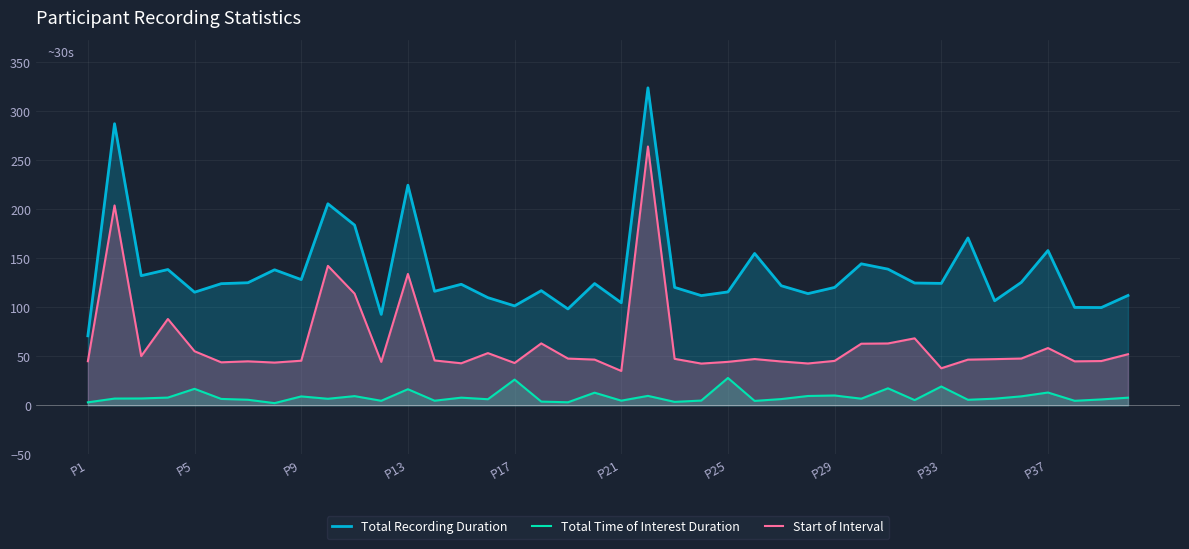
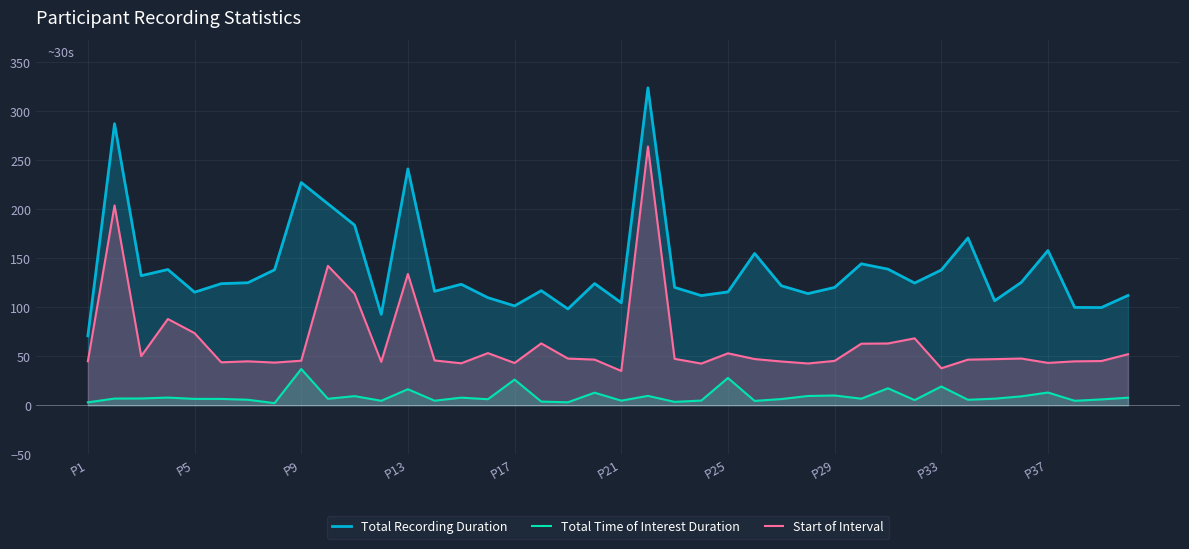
Total Time of Interest Duration, P5: 20 -> 10
Start of Interval, P5: 60 -> 70
Total Recording Duration, P9: 130 -> 230
Total Time of Interest Duration, P9: 10 -> 40
Total Recording Duration, P13: 220 -> 240
Start of Interval, P25: 40 -> 50
Total Recording Duration, P33: 120 -> 140
Start of Interval, P37: 60 -> 40
